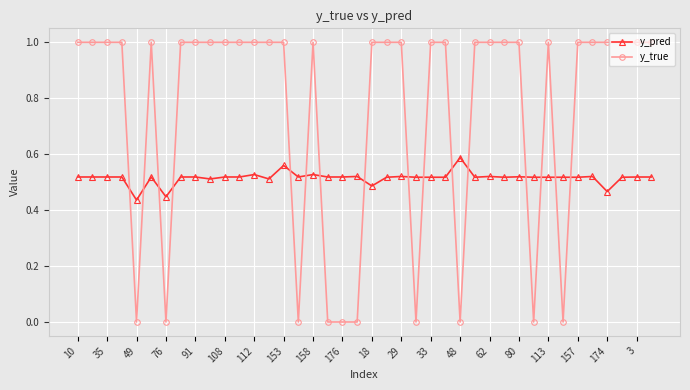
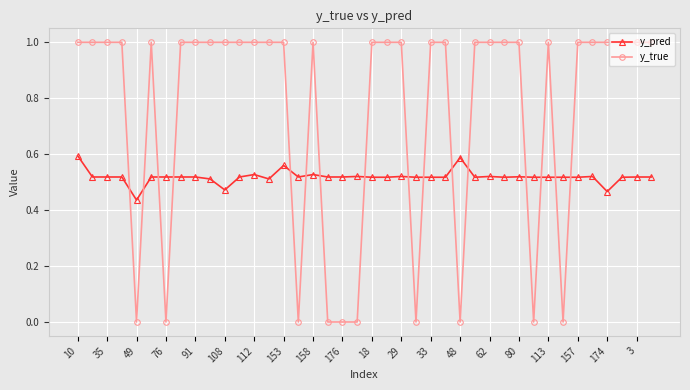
y_pred, 10: 0.52 -> 0.59
y_pred, 76: 0.45 -> 0.52
y_pred, 108: 0.52 -> 0.47
y_pred, 18: 0.49 -> 0.52
